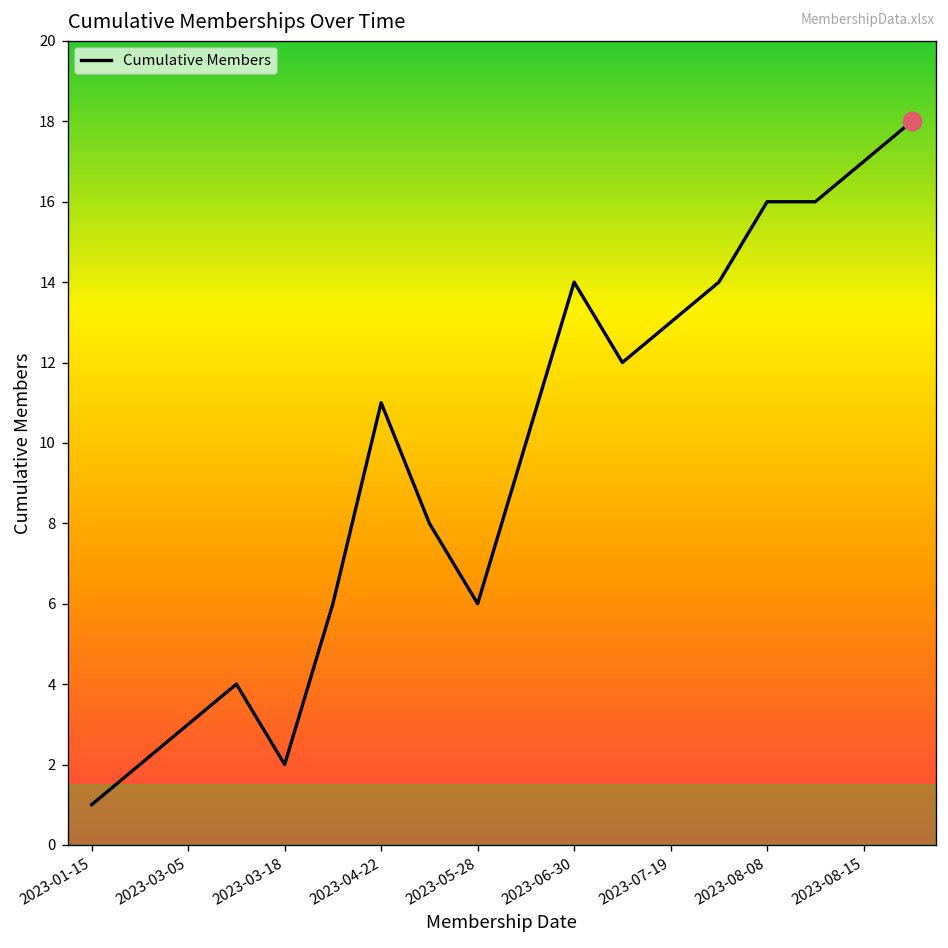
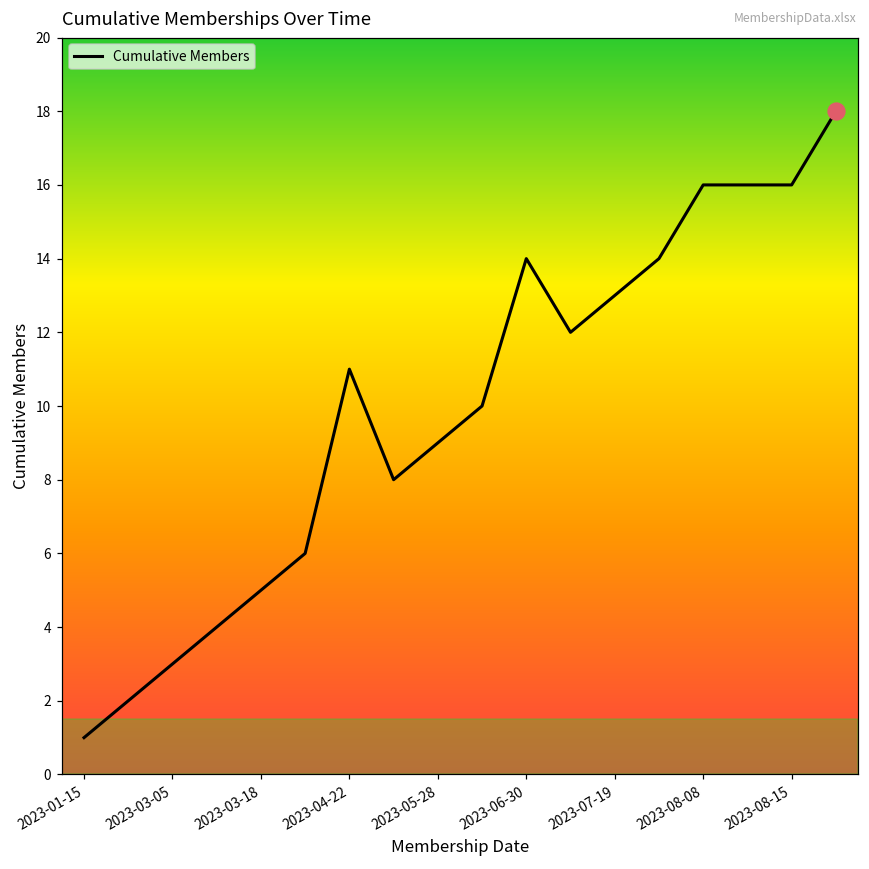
Cumulative Members, 2023-03-18: 2 -> 5
Cumulative Members, 2023-05-28: 6 -> 9
Cumulative Members, 2023-08-15: 17 -> 16
